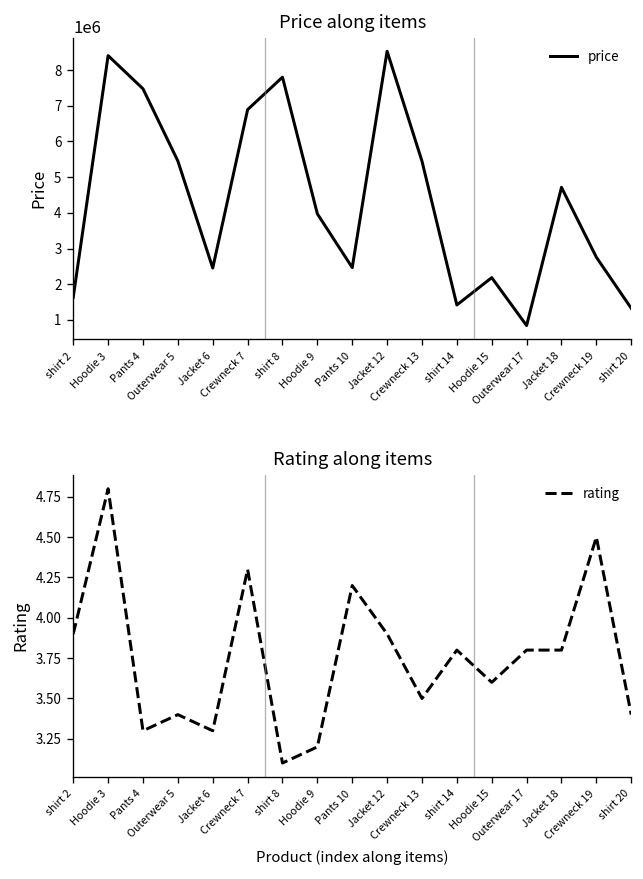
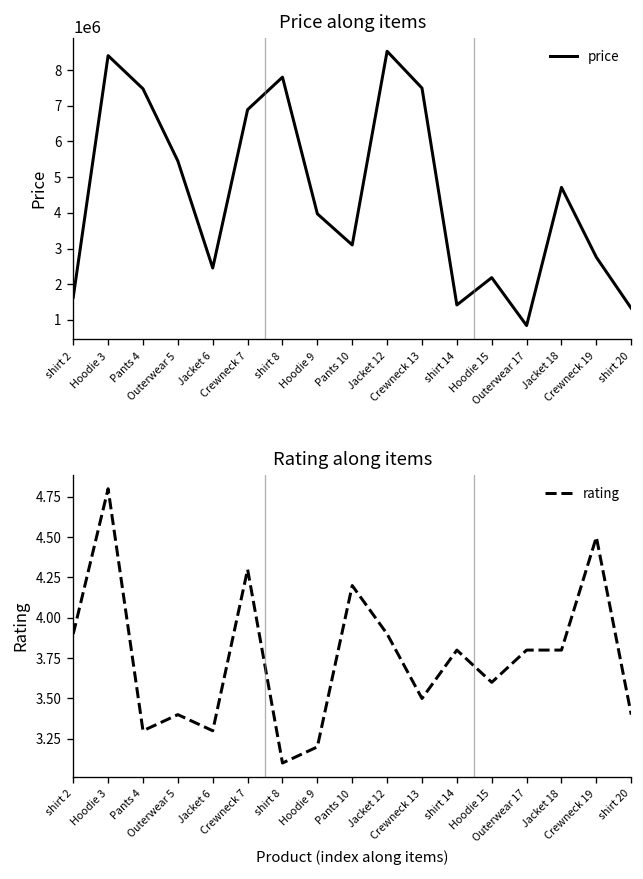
Price along items, Pants 10: 2500000 -> 3100000
Price along items, Crewneck 13: 5400000 -> 7500000
